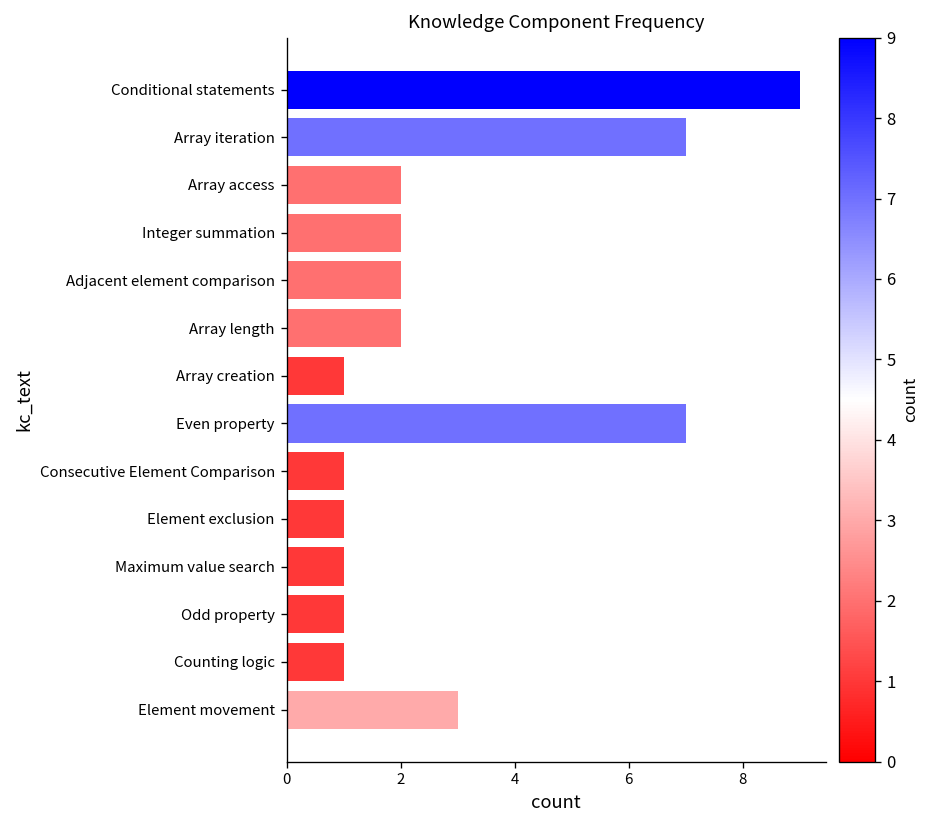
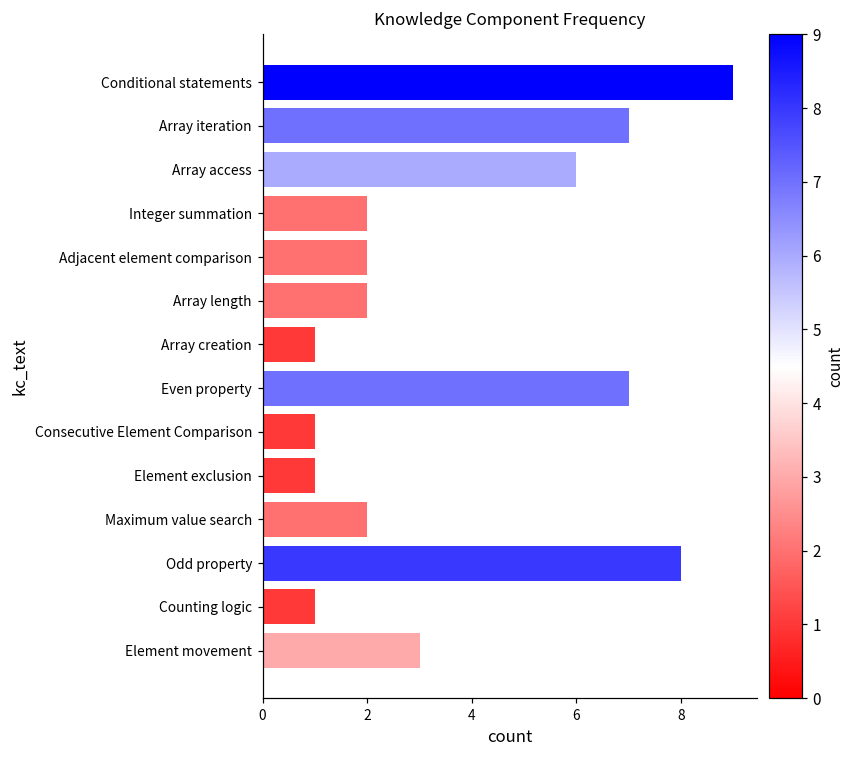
Array access: 2 -> 6
Maximum value search: 1 -> 2
Odd property: 1 -> 8
